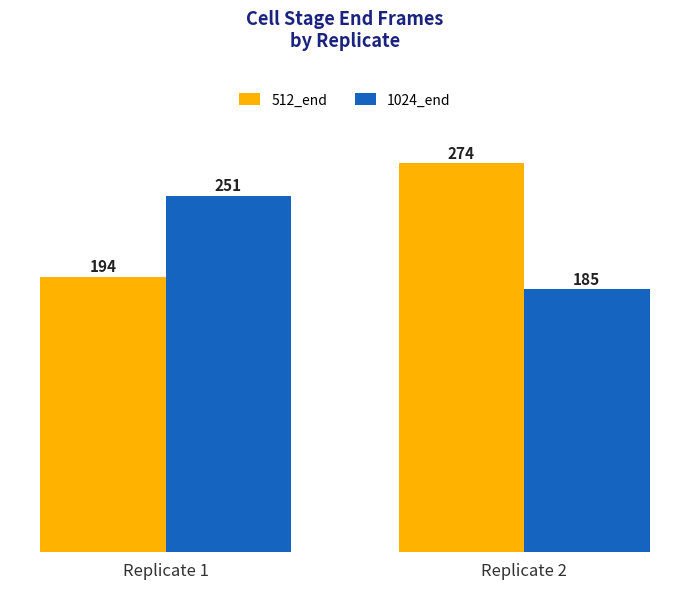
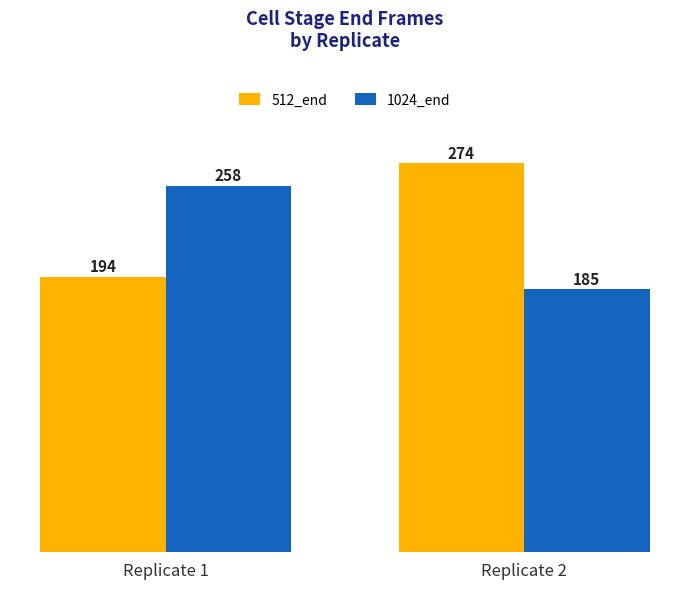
1024_end, Replicate 1: 251 -> 258
